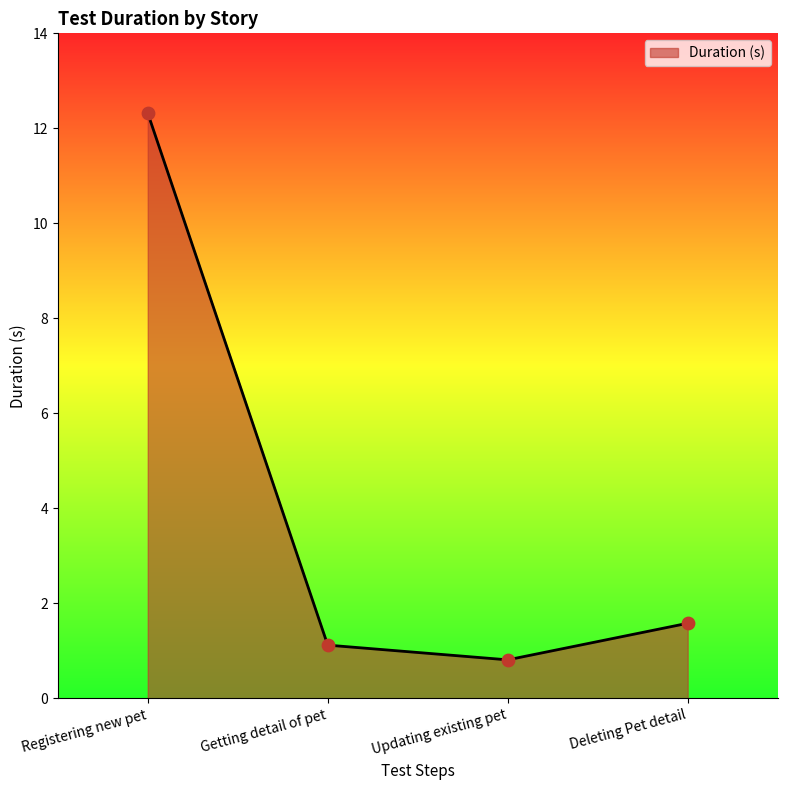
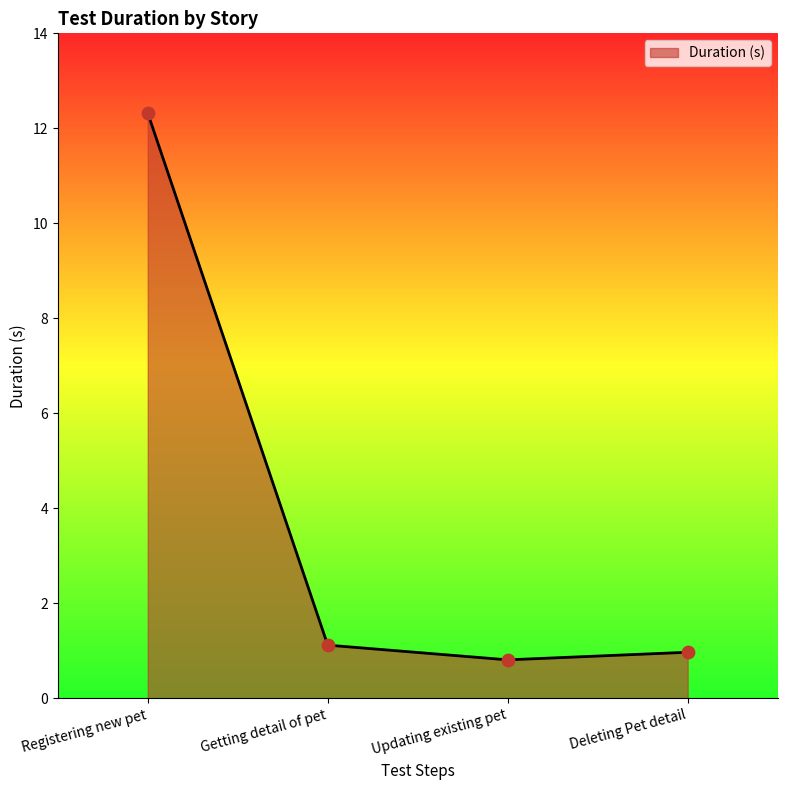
Deleting Pet detail: 1.6 -> 1.0
